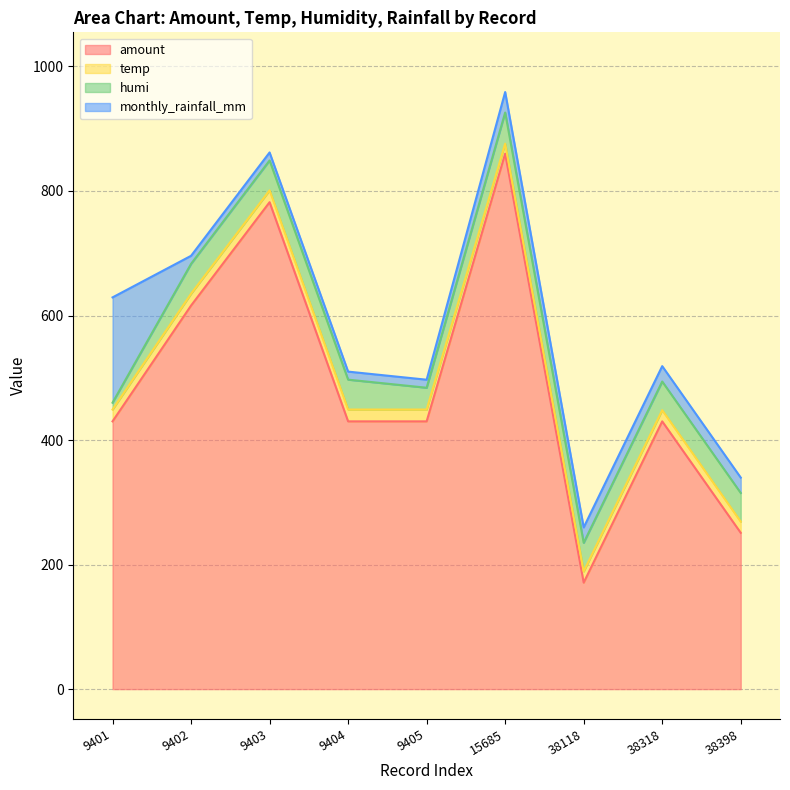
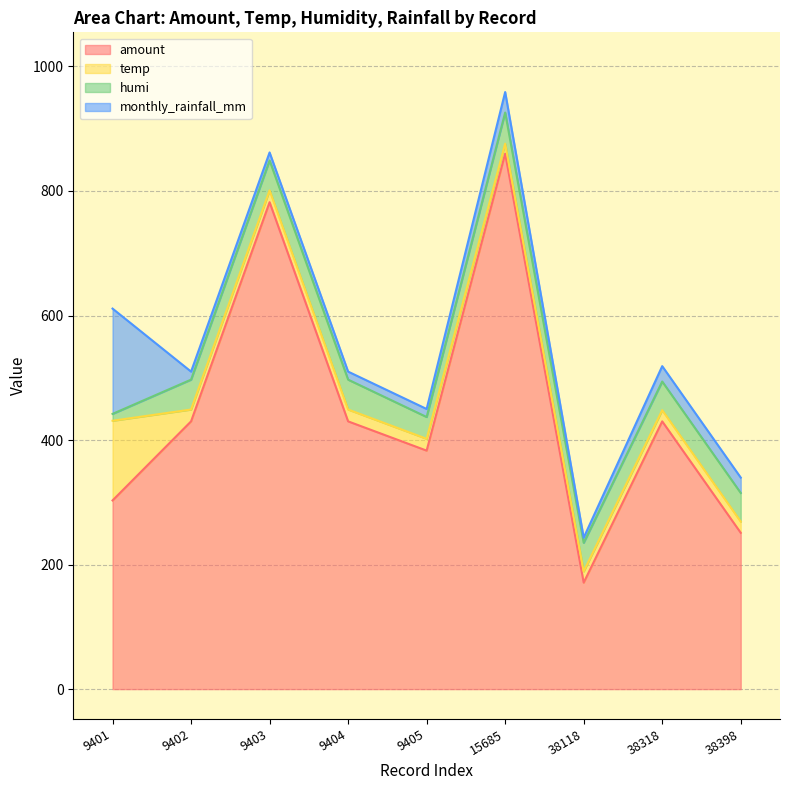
amount, 9401: 430 -> 300
temp, 9401: 20 -> 130
amount, 9402: 620 -> 430
amount, 9405: 430 -> 380
monthly_rainfall_mm, 38118: 20 -> 10
